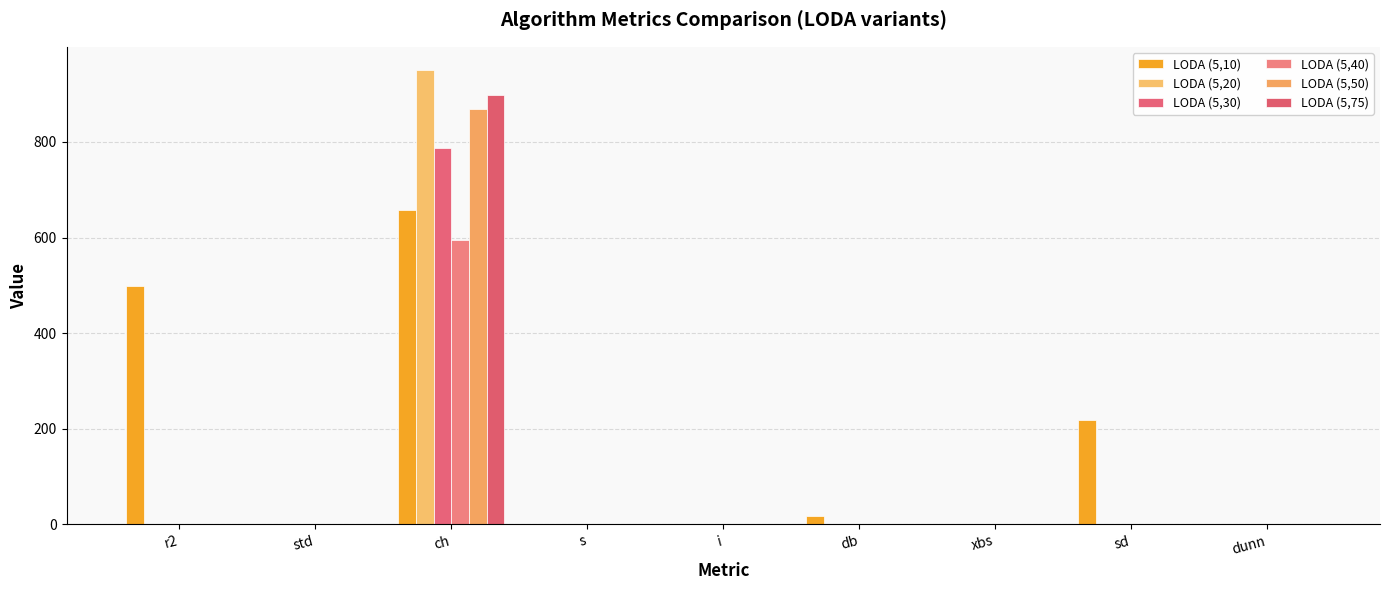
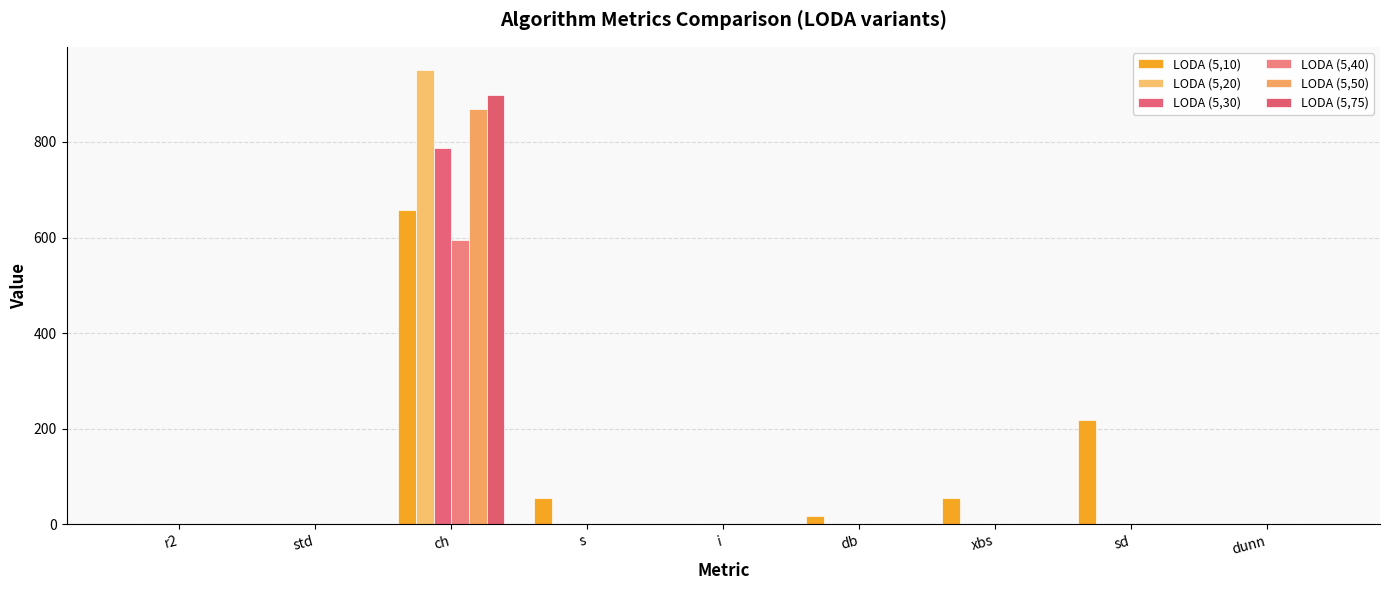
LODA (5,10), r2: 500 -> 0
LODA (5,10), s: 0 -> 60
LODA (5,10), xbs: 0 -> 60
